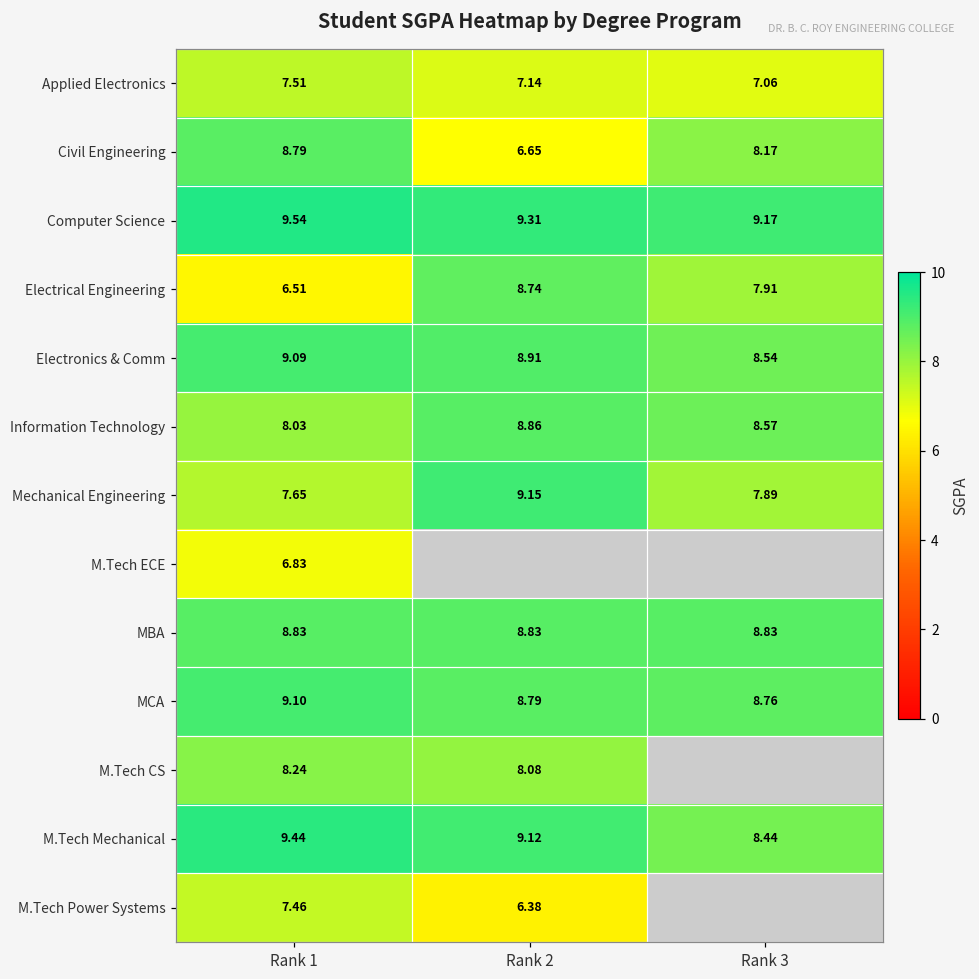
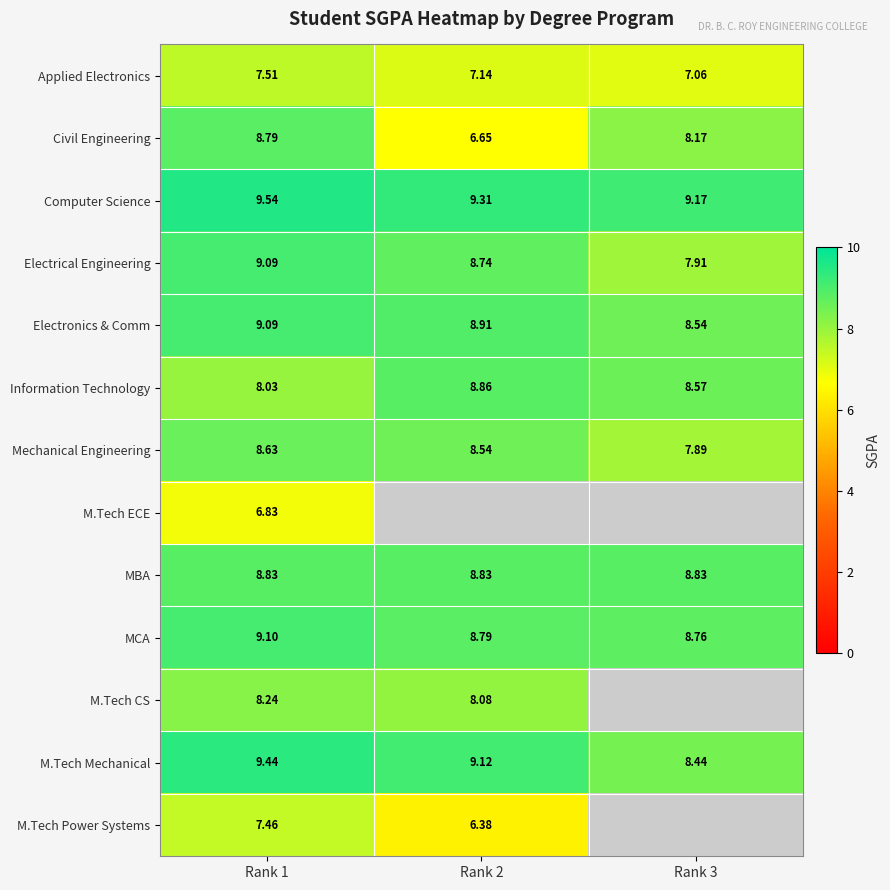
Electrical Engineering, Rank 1: 6.51 -> 9.09
Mechanical Engineering, Rank 1: 7.65 -> 8.63
Mechanical Engineering, Rank 2: 9.15 -> 8.54
